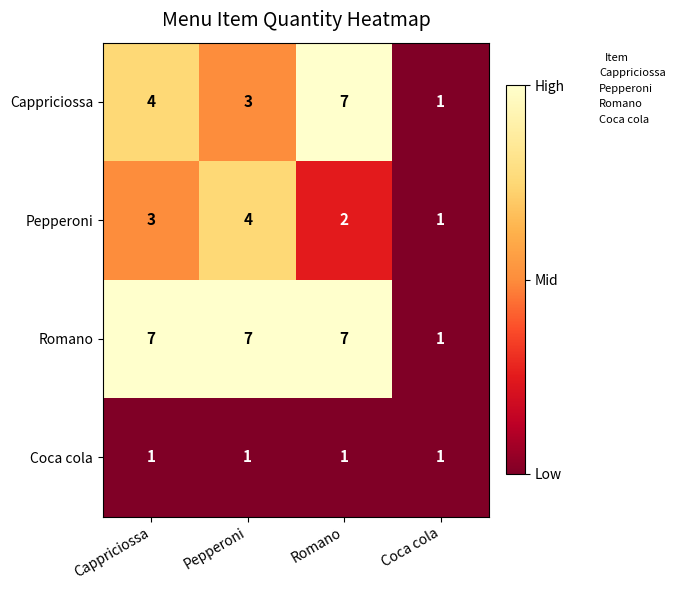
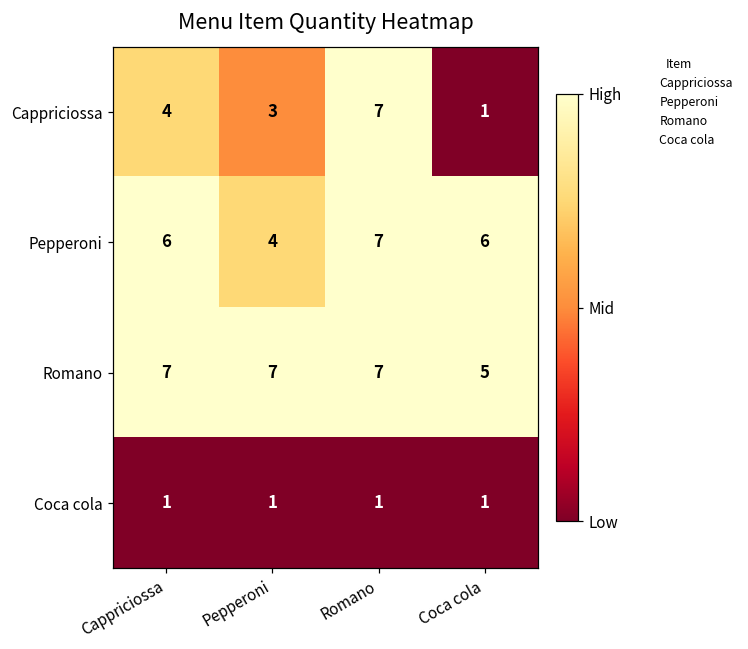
Pepperoni, Cappriciossa: 3 -> 6
Pepperoni, Romano: 2 -> 7
Pepperoni, Coca cola: 1 -> 6
Romano, Coca cola: 1 -> 5
